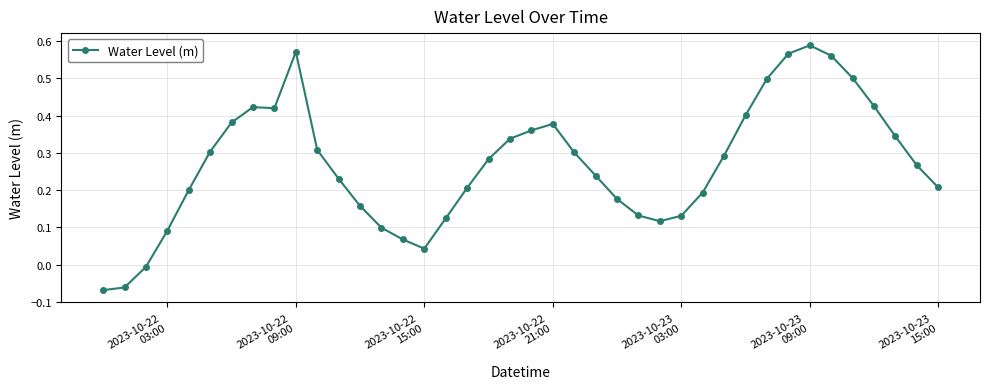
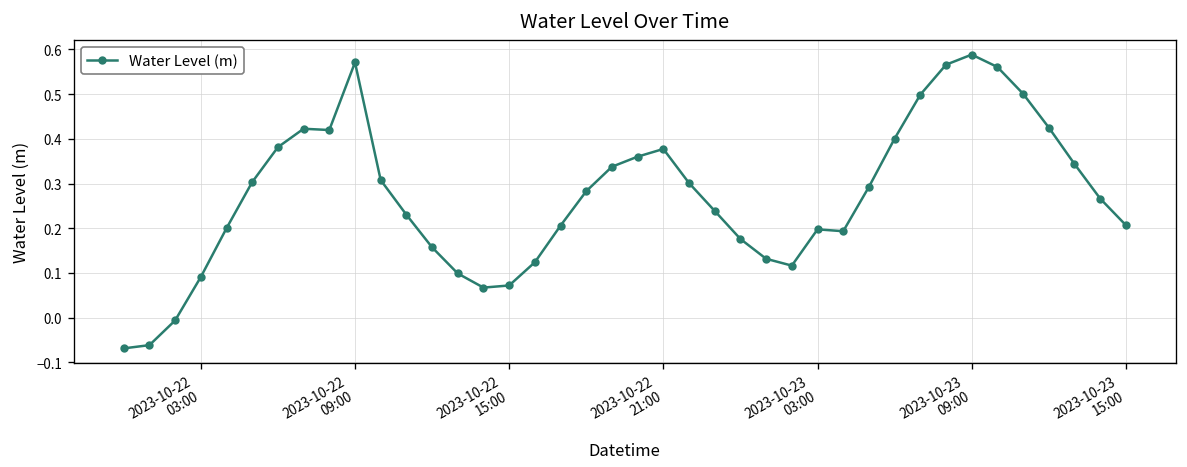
2023-10-22 15:00: 0.04 -> 0.07
2023-10-23 03:00: 0.13 -> 0.20
